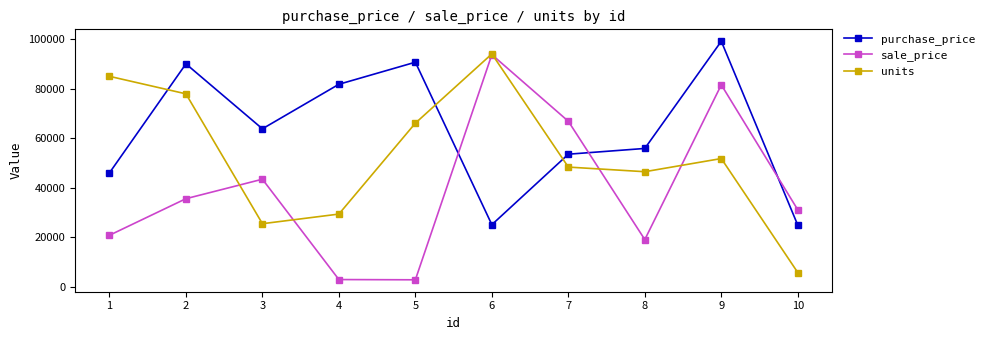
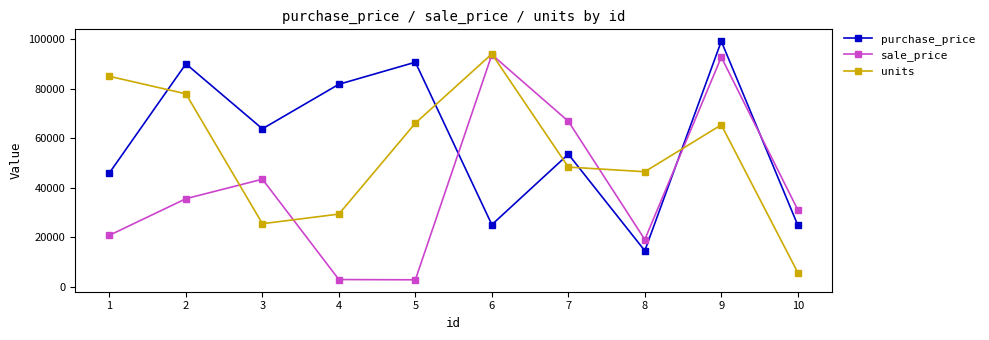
purchase_price, 8: 56000 -> 15000
sale_price, 9: 82000 -> 93000
units, 9: 52000 -> 65000
